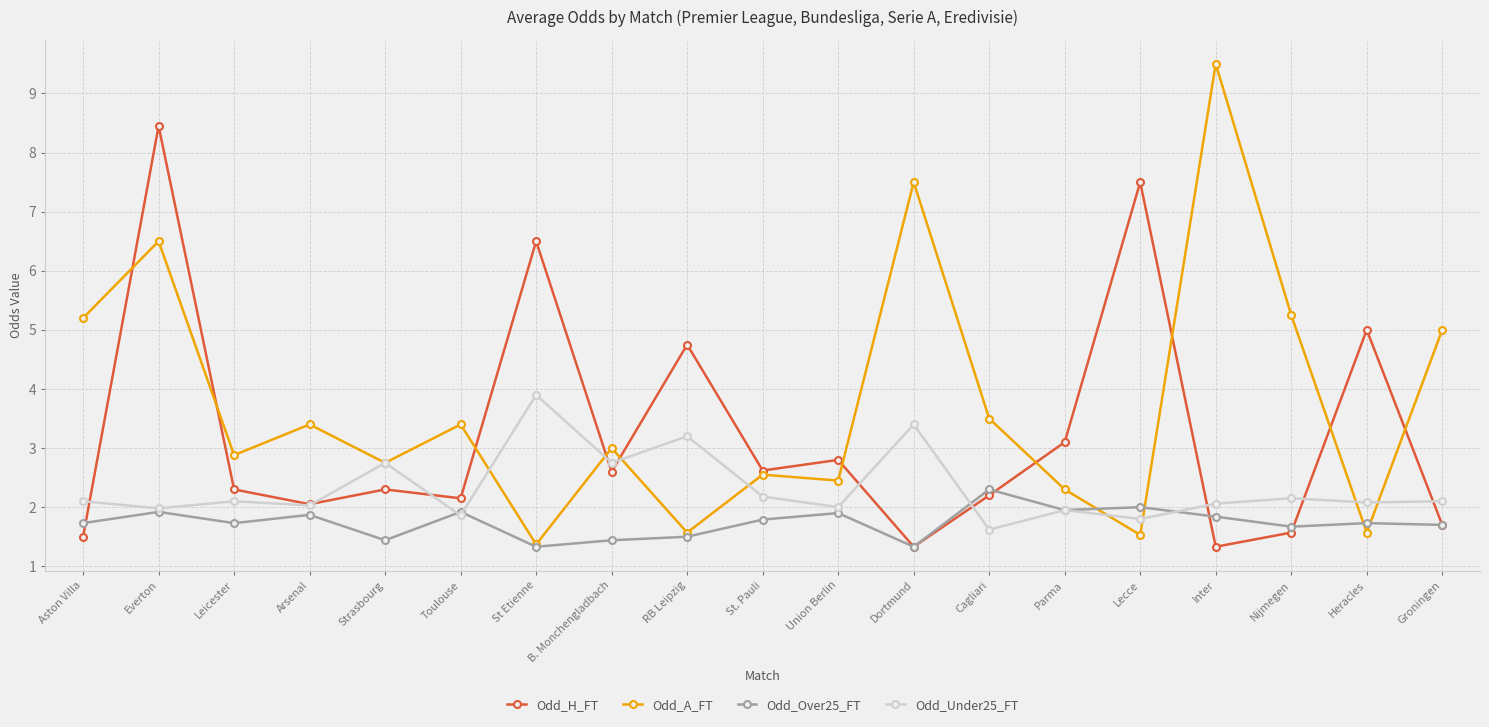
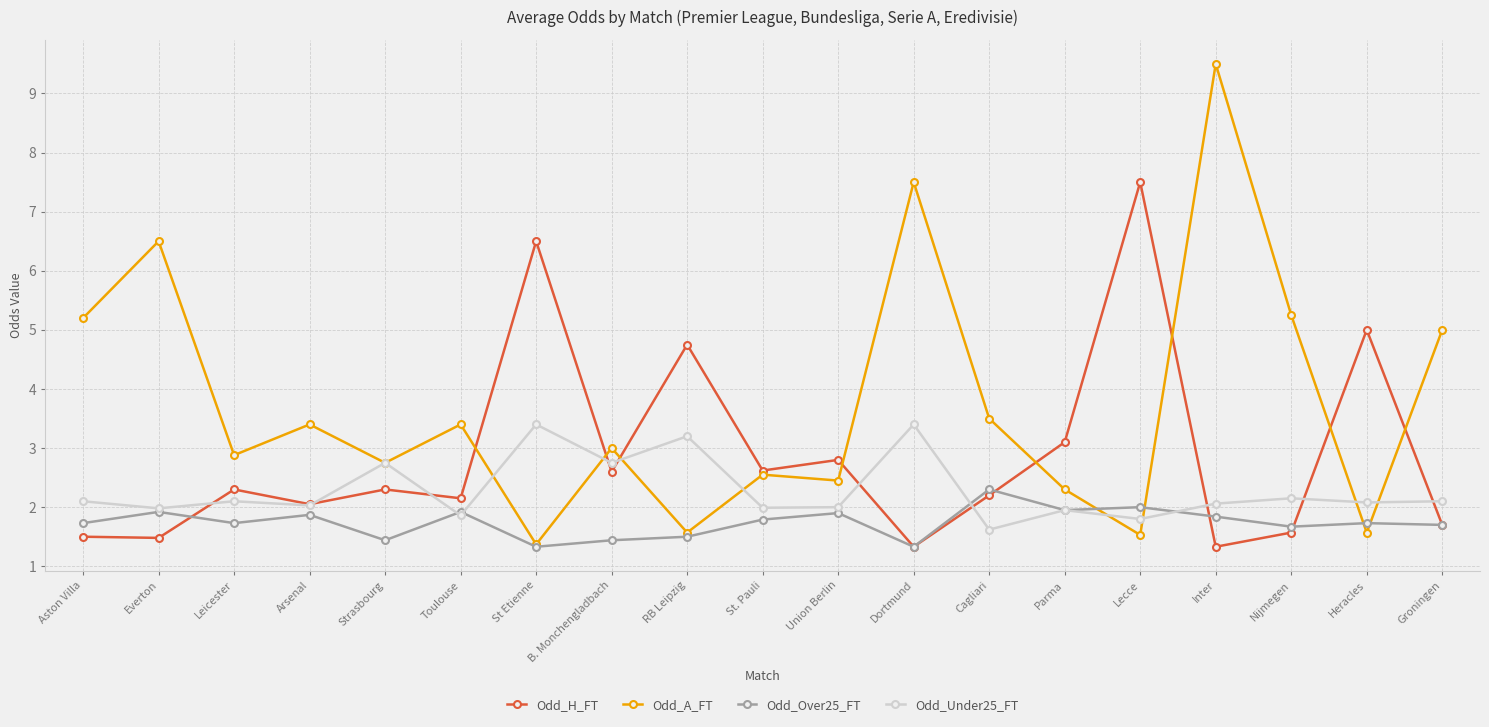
Odd_H_FT, Everton: 8.5 -> 1.5
Odd_Under25_FT, St Etienne: 3.9 -> 3.4
Odd_Under25_FT, St. Pauli: 2.2 -> 2.0
